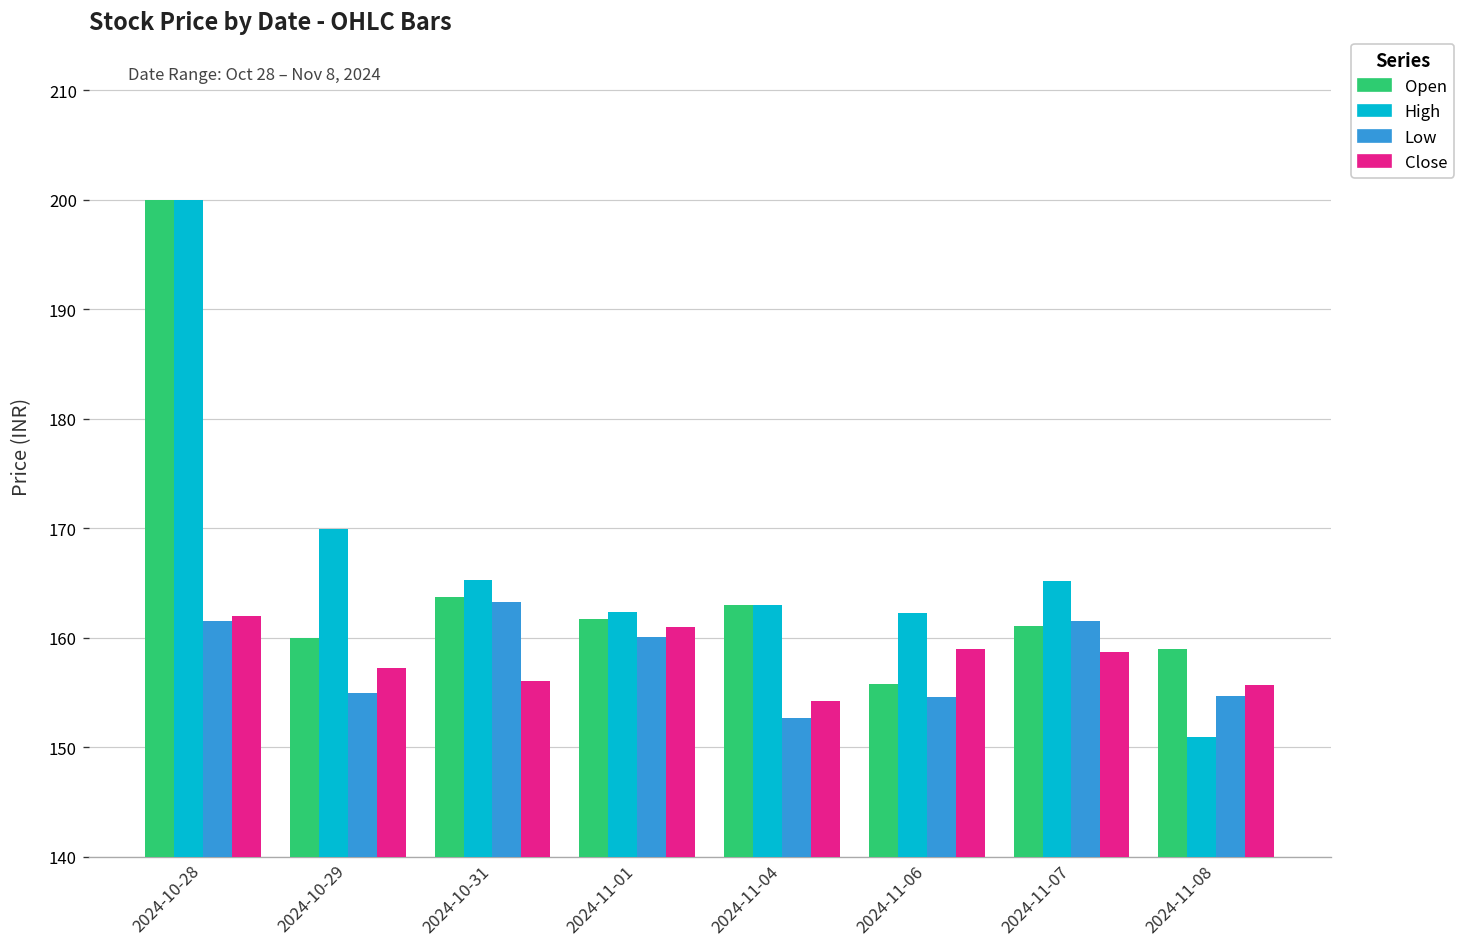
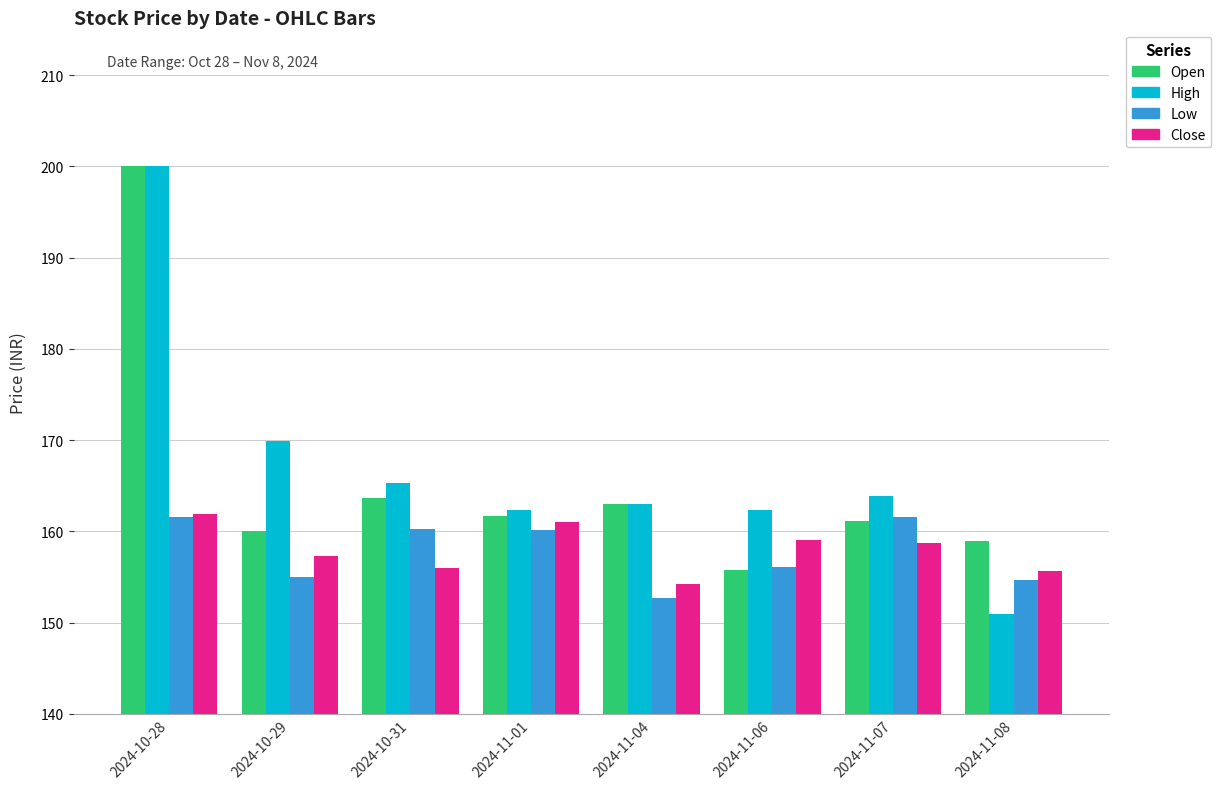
Low, 2024-10-31: 163 -> 160
Low, 2024-11-06: 155 -> 156
High, 2024-11-07: 165 -> 164
